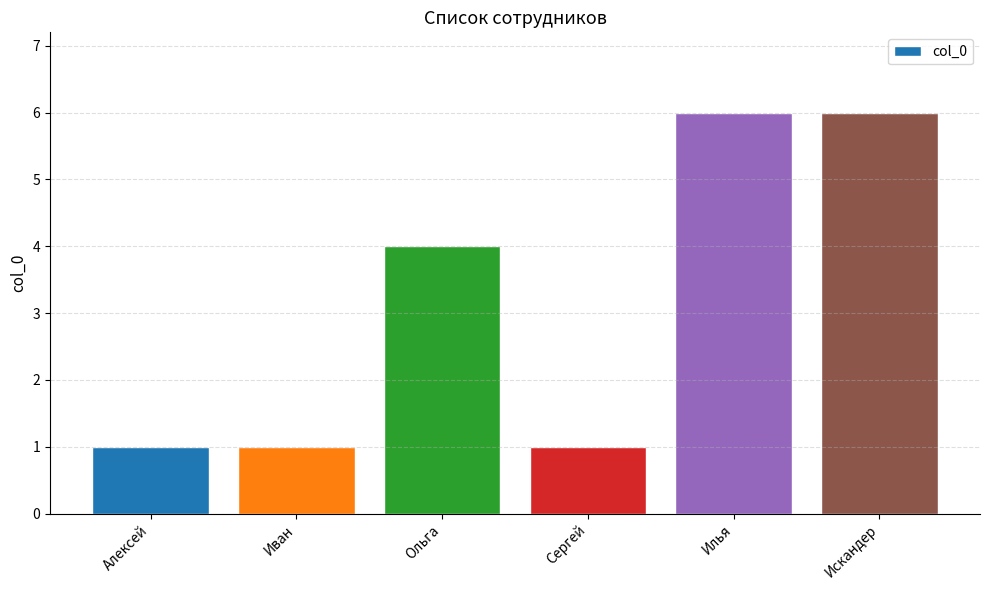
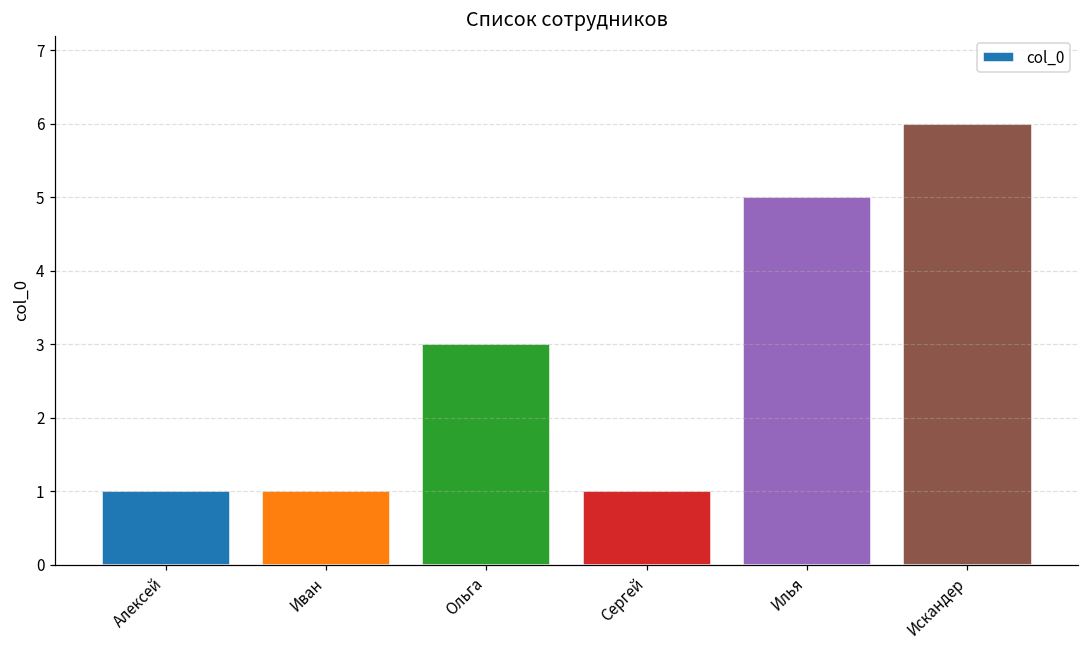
Ольга: 4 -> 3
Илья: 6 -> 5
